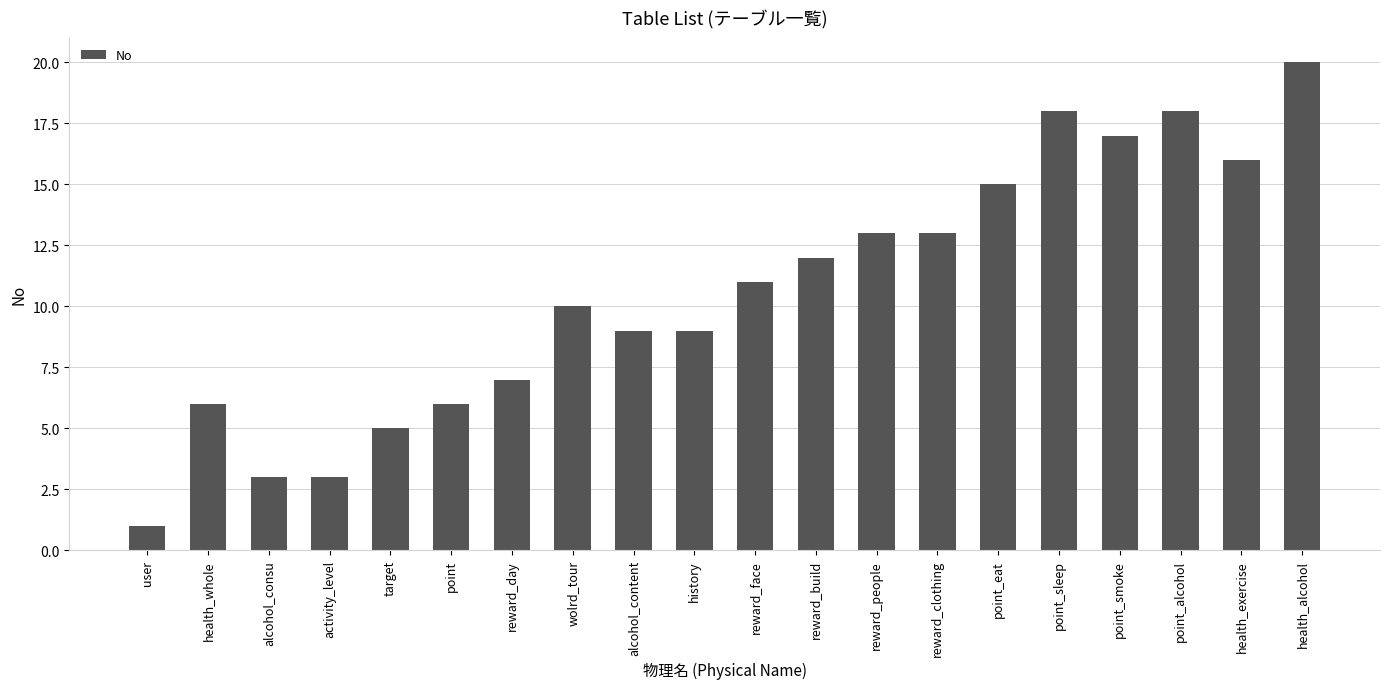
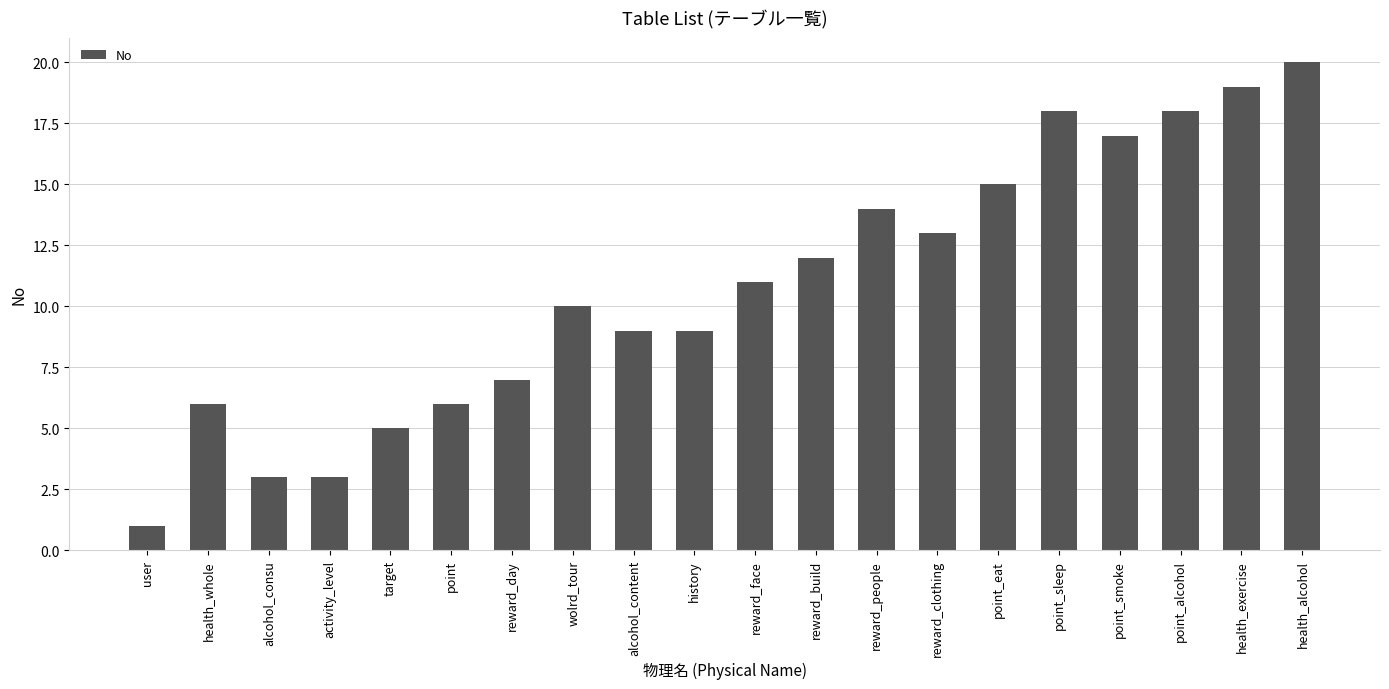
reward_people: 13 -> 14
health_exercise: 16 -> 19
